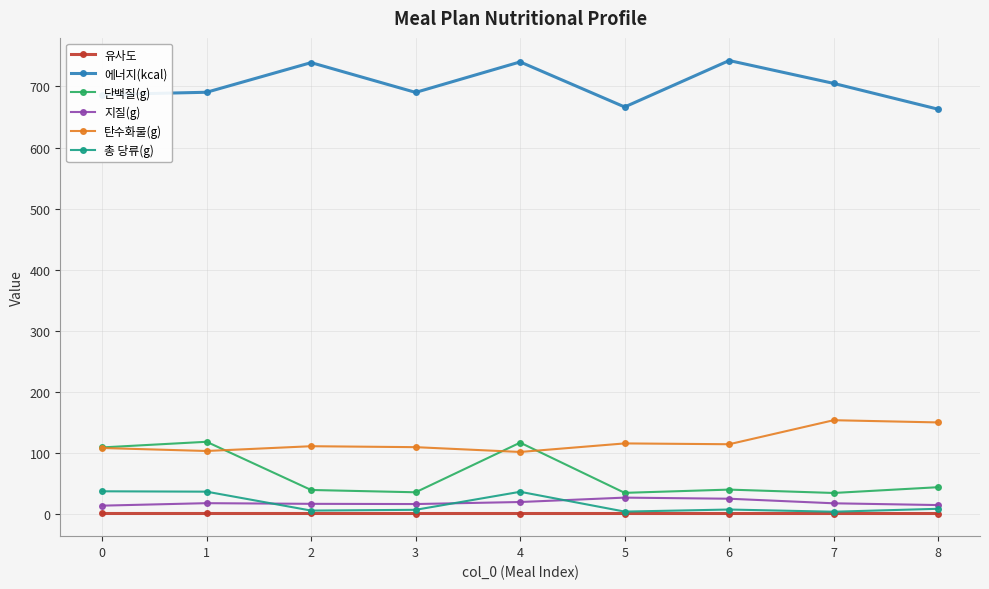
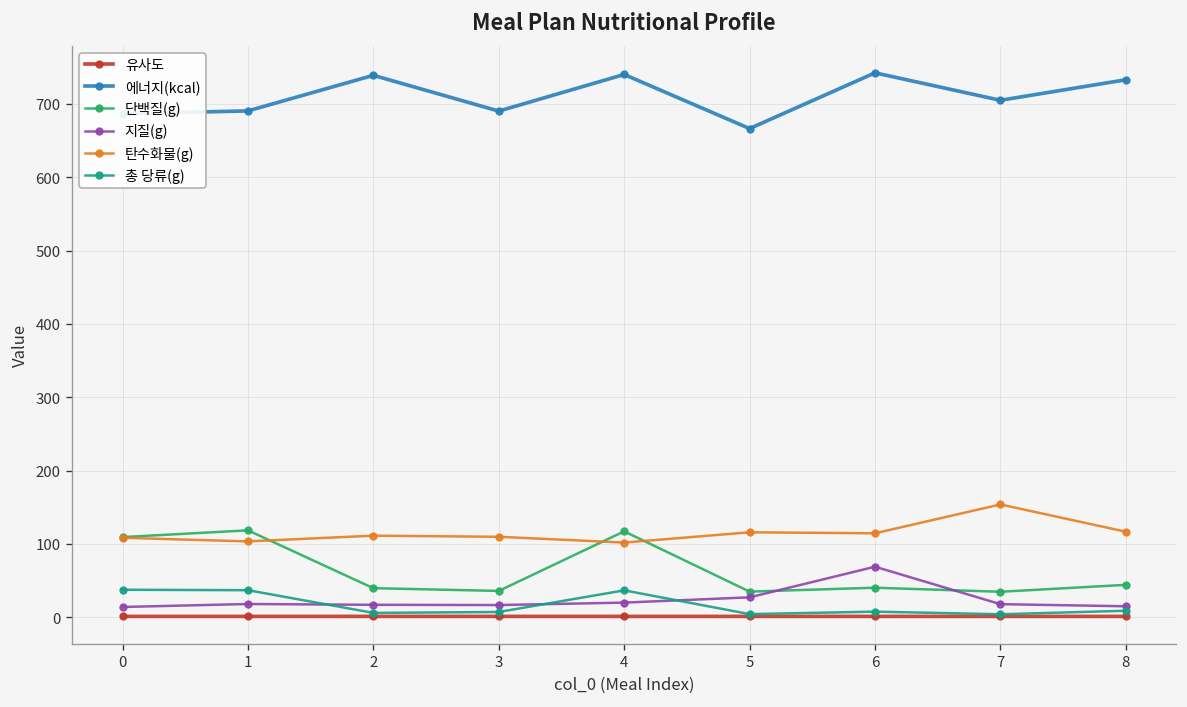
지질(g), 6: 30 -> 70
에너지(kcal), 8: 660 -> 730
탄수화물(g), 8: 150 -> 120
